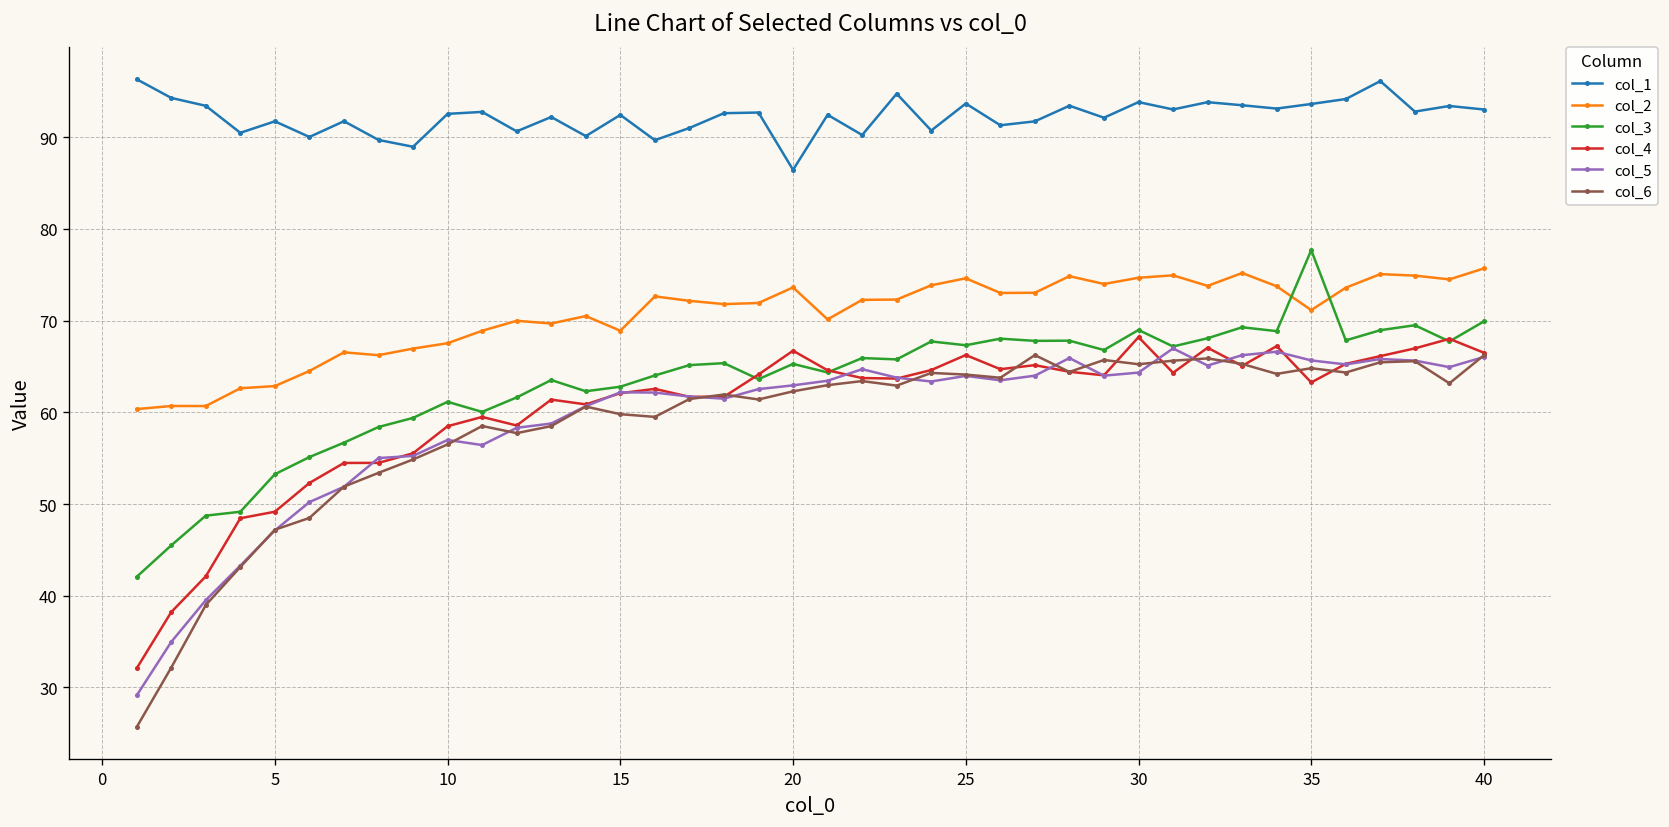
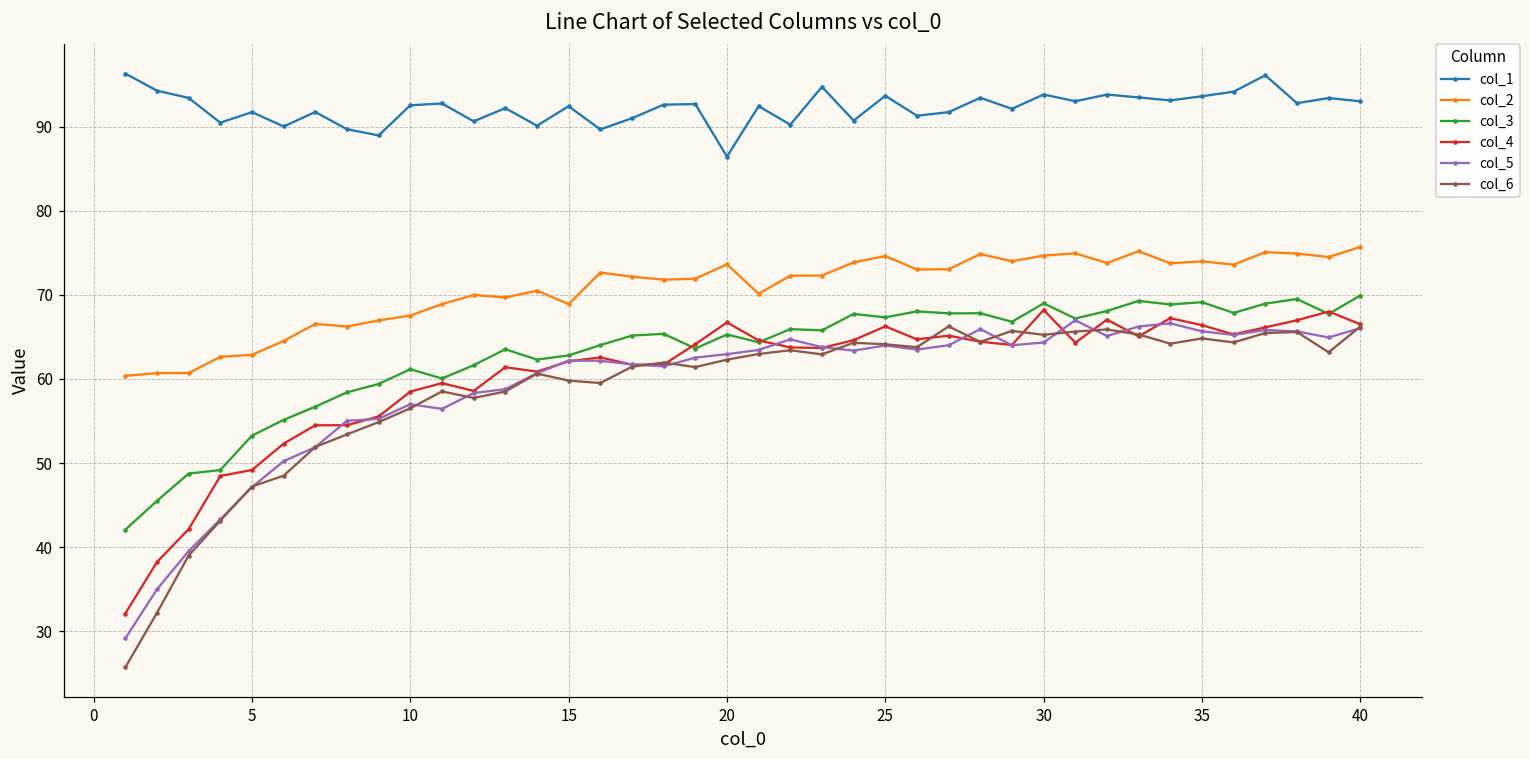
col_2, 35: 71 -> 74
col_3, 35: 78 -> 69
col_4, 35: 63 -> 66
